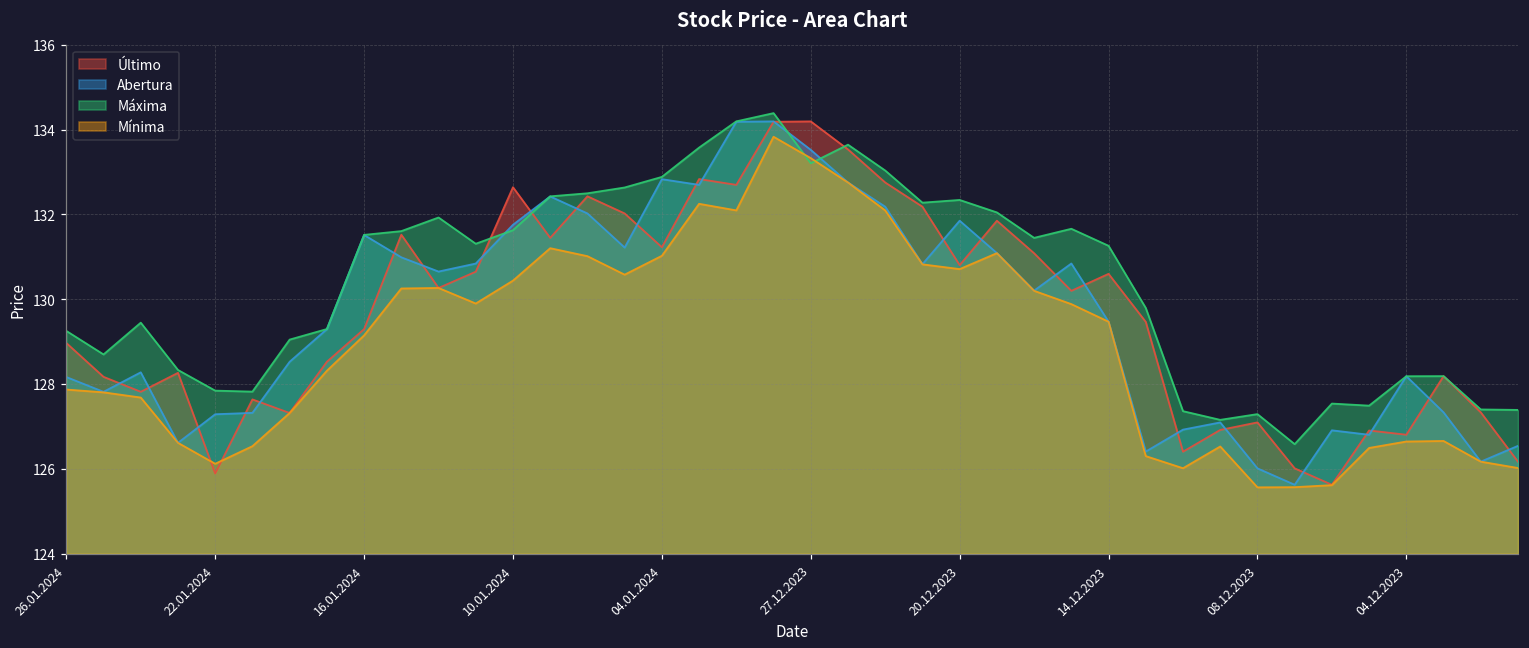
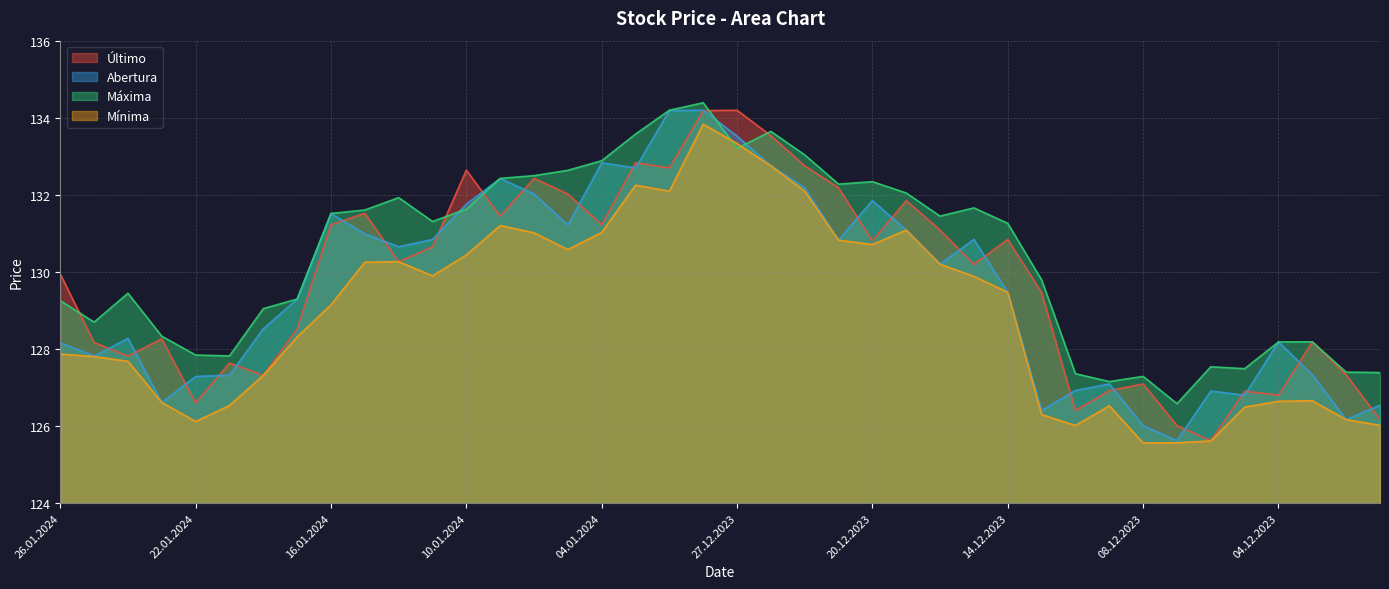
Último, 26.01.2024: 129.0 -> 129.9
Último, 22.01.2024: 125.9 -> 126.6
Último, 16.01.2024: 129.3 -> 131.2
Último, 14.12.2023: 130.6 -> 130.8
